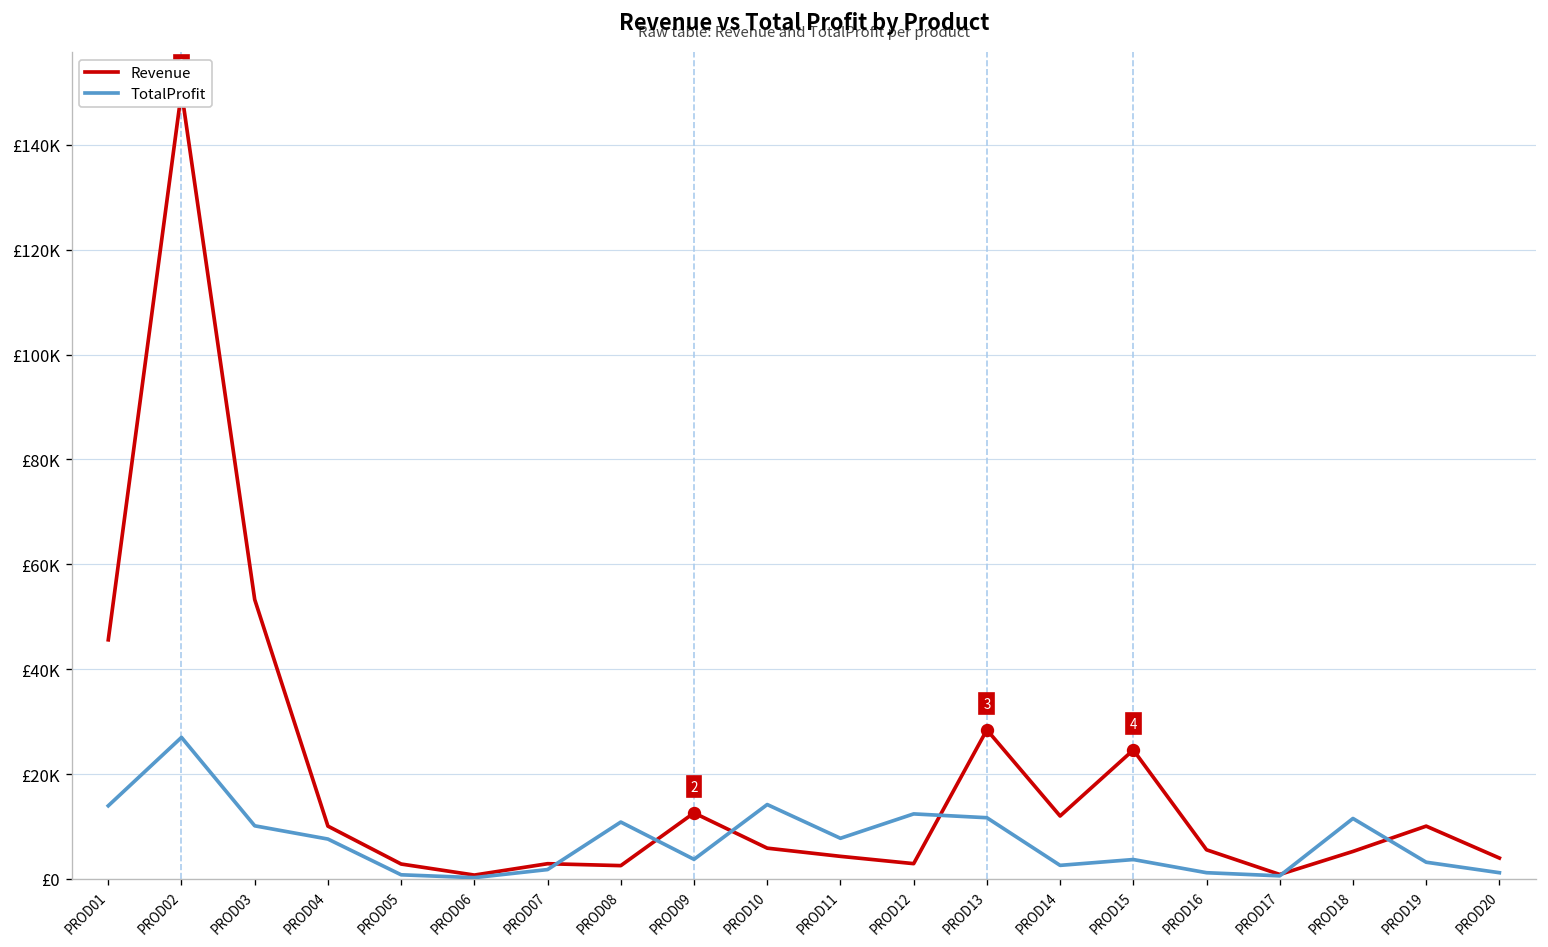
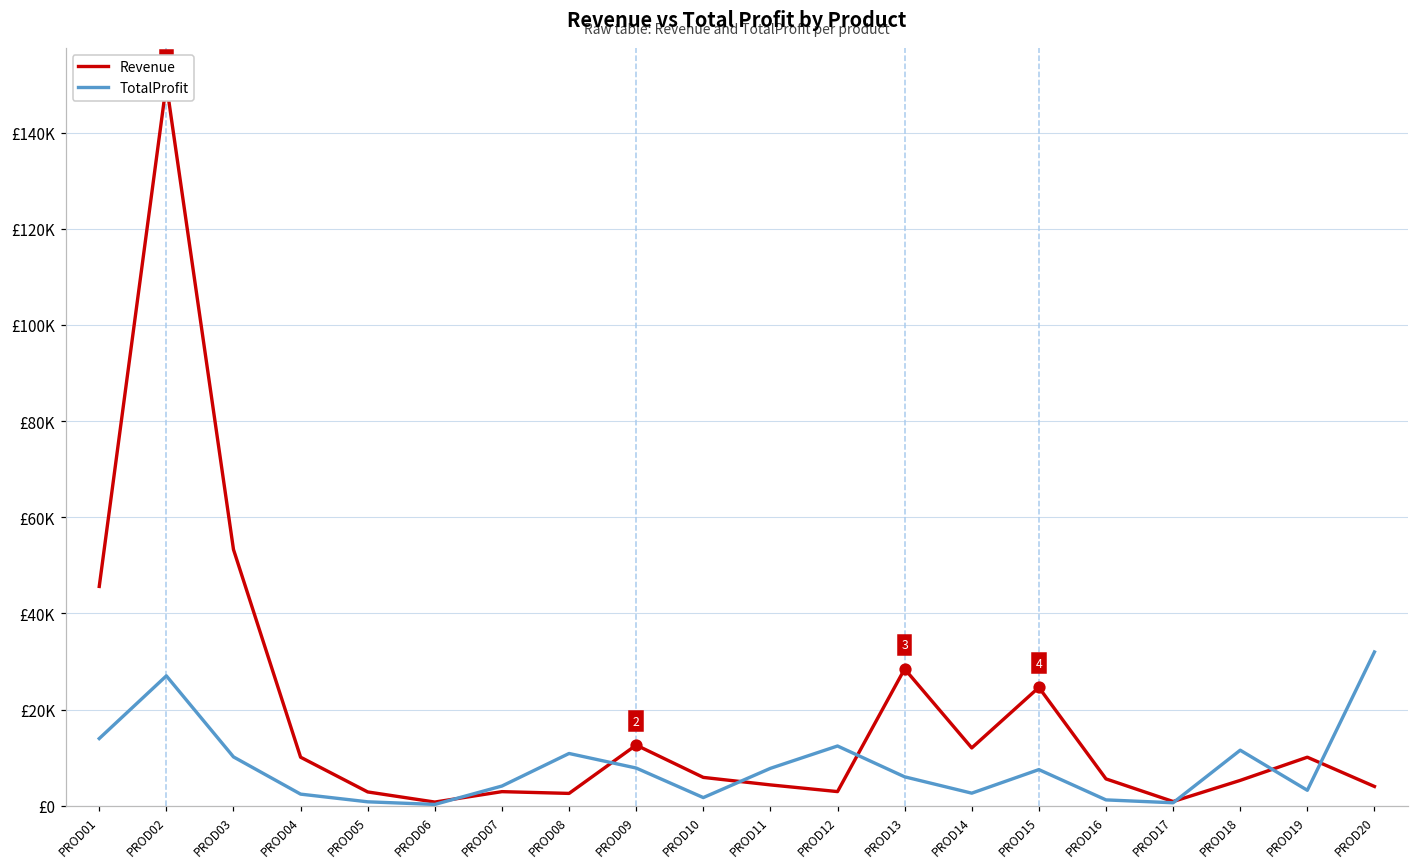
TotalProfit, PROD04: £8000 -> £2000
TotalProfit, PROD07: £2000 -> £4000
TotalProfit, PROD09: £4000 -> £8000
TotalProfit, PROD10: £14000 -> £2000
TotalProfit, PROD13: £12000 -> £6000
TotalProfit, PROD15: £4000 -> £7000
TotalProfit, PROD20: £1000 -> £32000
